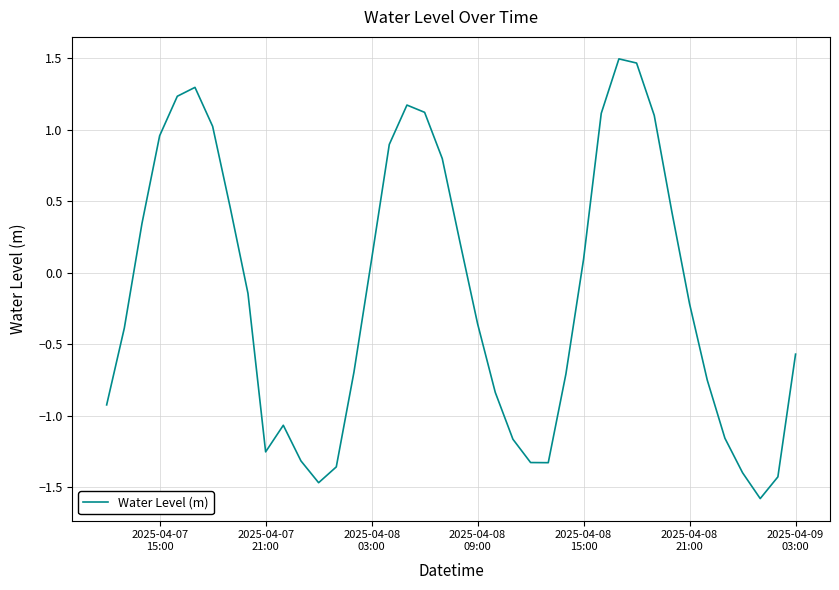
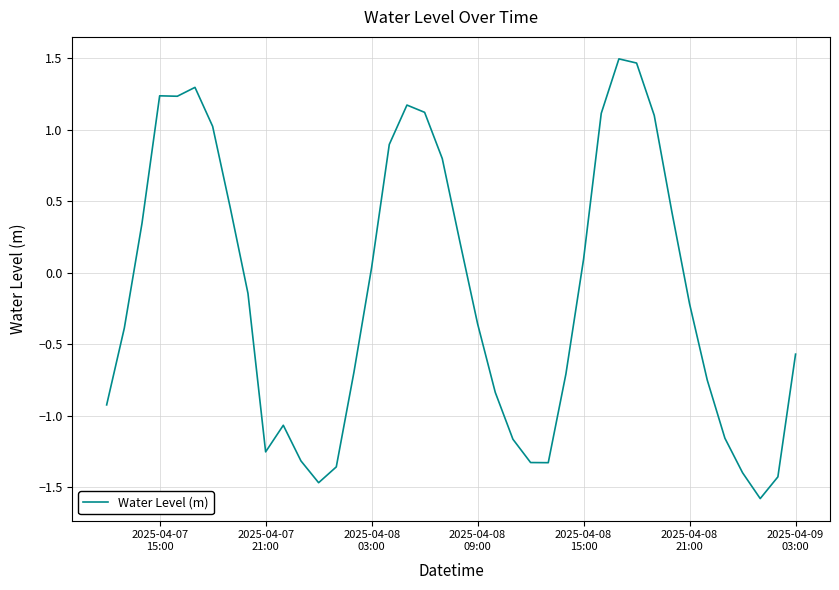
2025-04-07 15:00: 0.96 -> 1.24
2025-04-08 03:00: 0.09 -> 0.04
